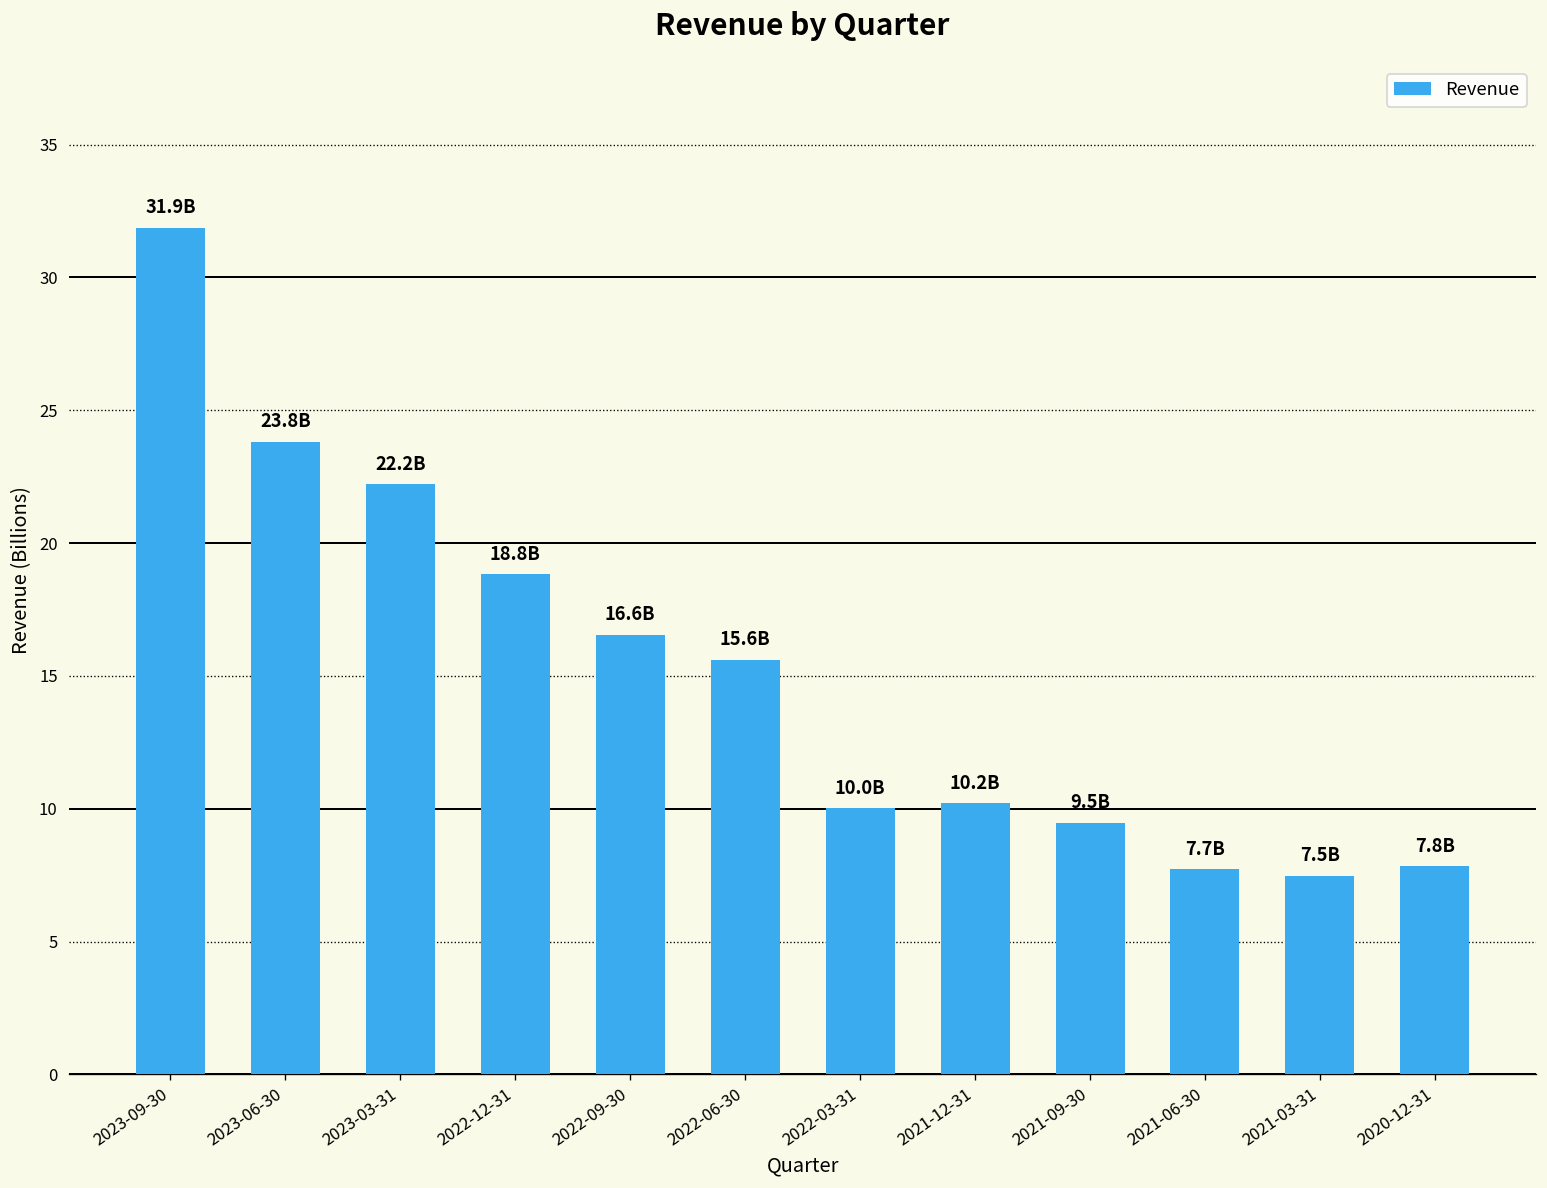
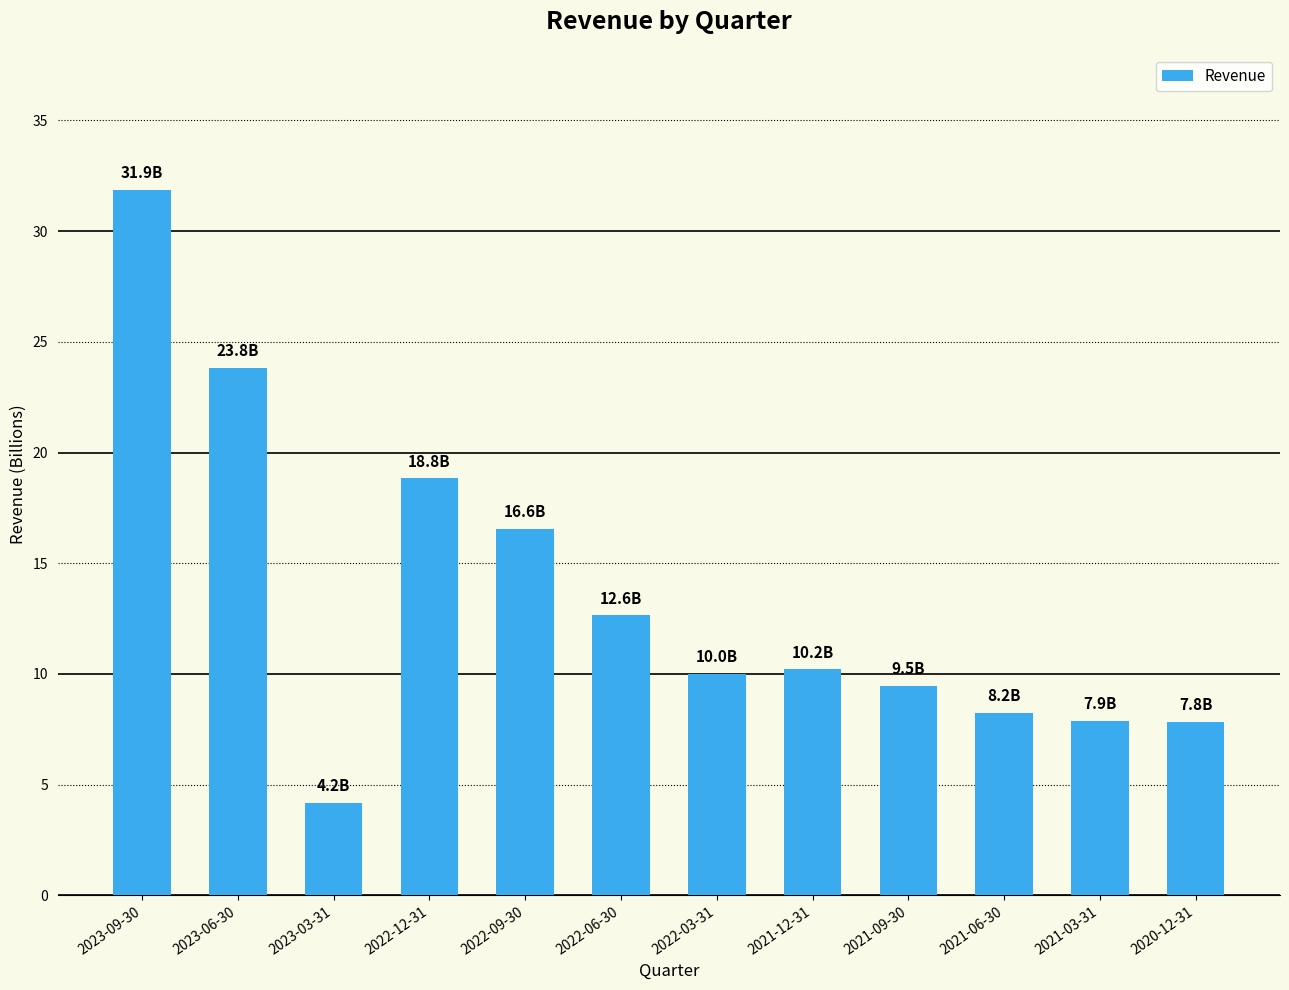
2023-03-31: 22.2B -> 4.2B
2022-06-30: 15.6B -> 12.6B
2021-06-30: 7.7B -> 8.2B
2021-03-31: 7.5B -> 7.9B
